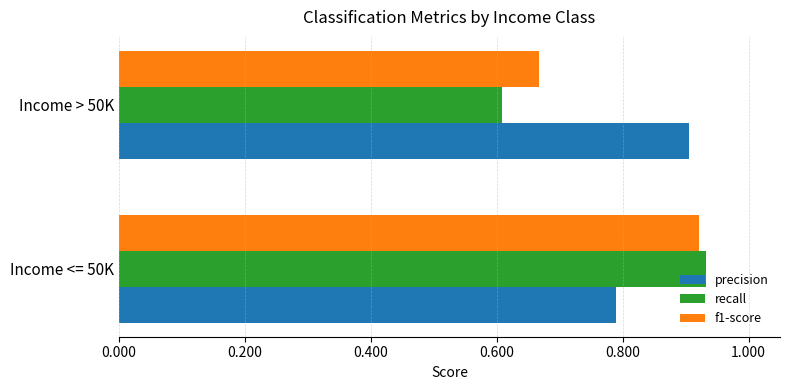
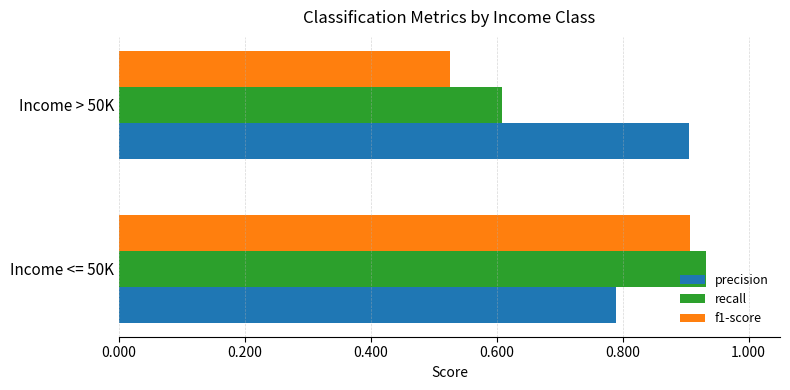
f1-score, Income > 50K: 0.67 -> 0.53
f1-score, Income <= 50K: 0.92 -> 0.91
